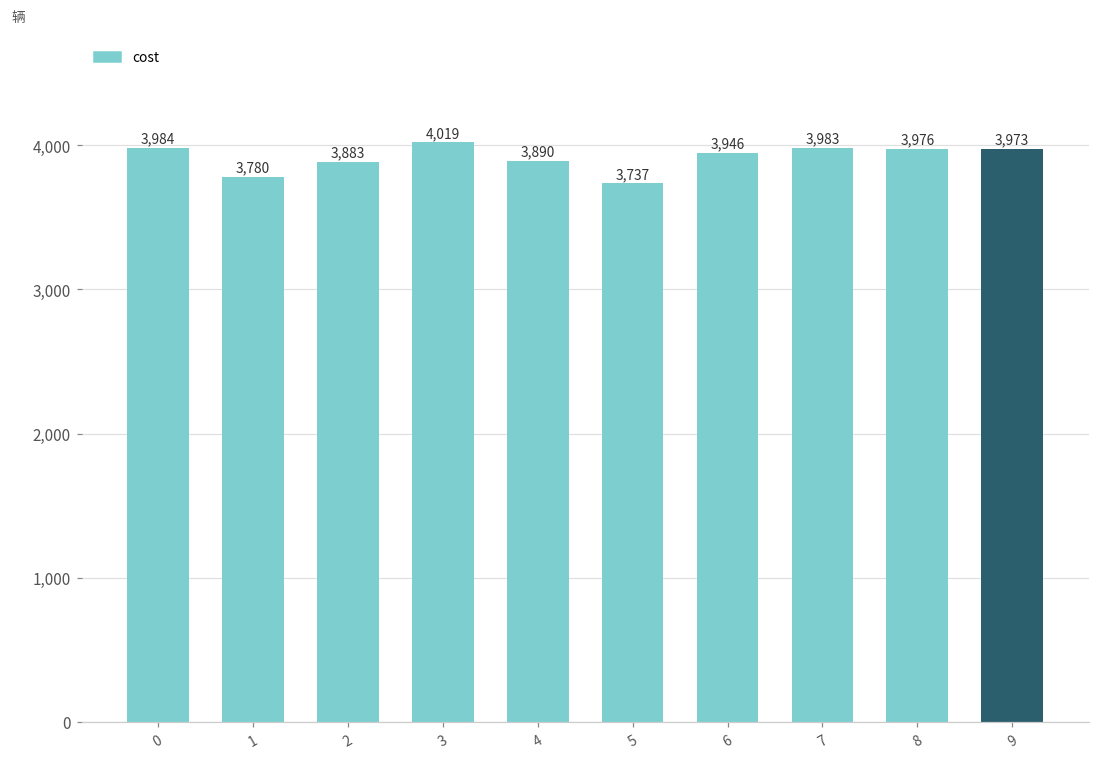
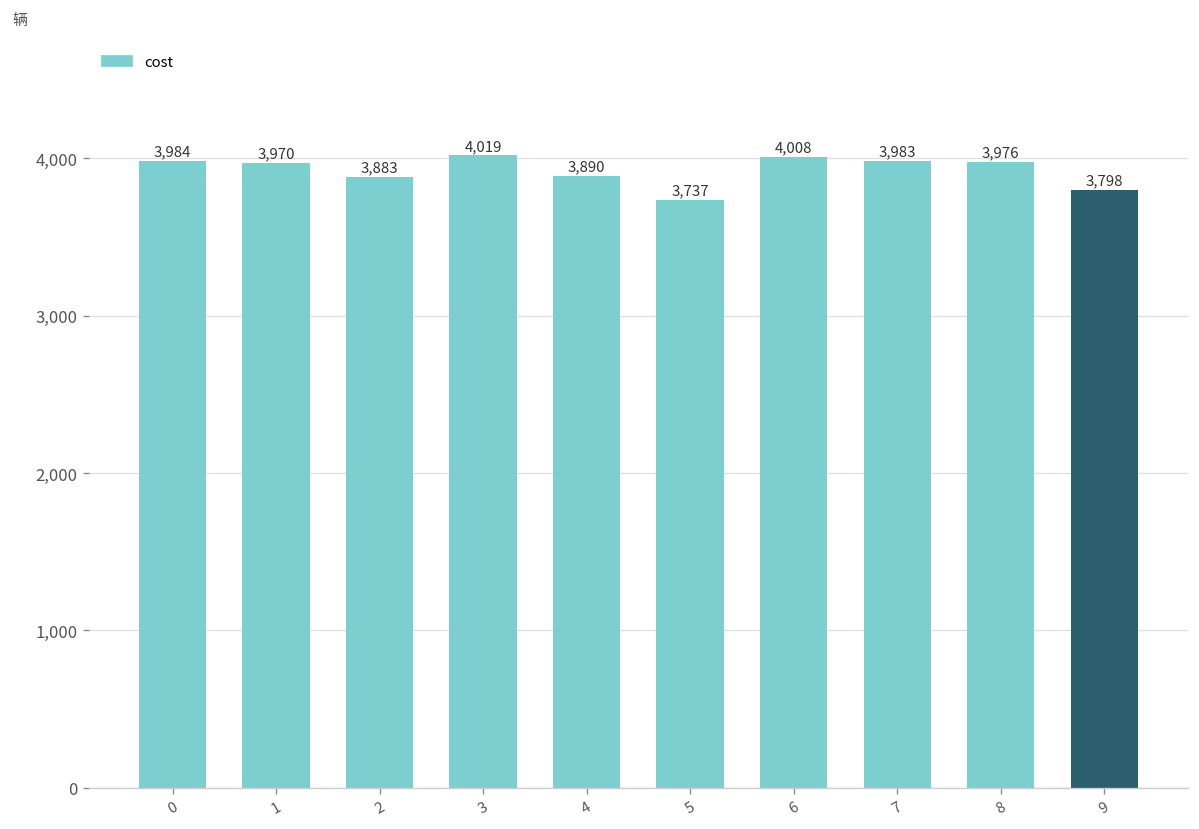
1: 3,780 -> 3,970
6: 3,946 -> 4,008
9: 3,973 -> 3,798
